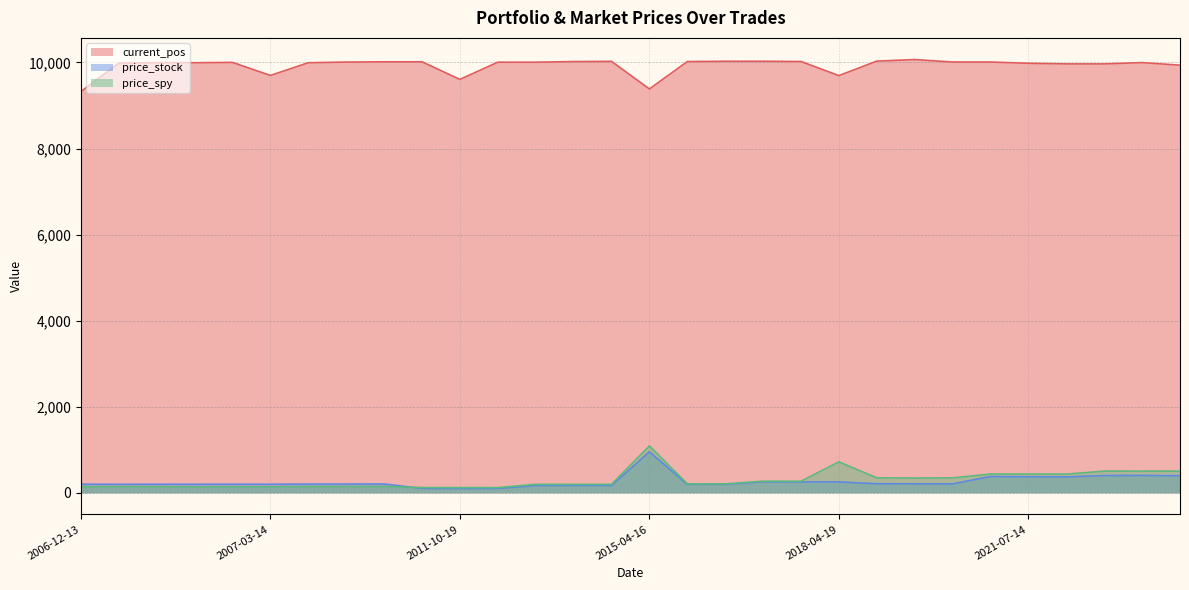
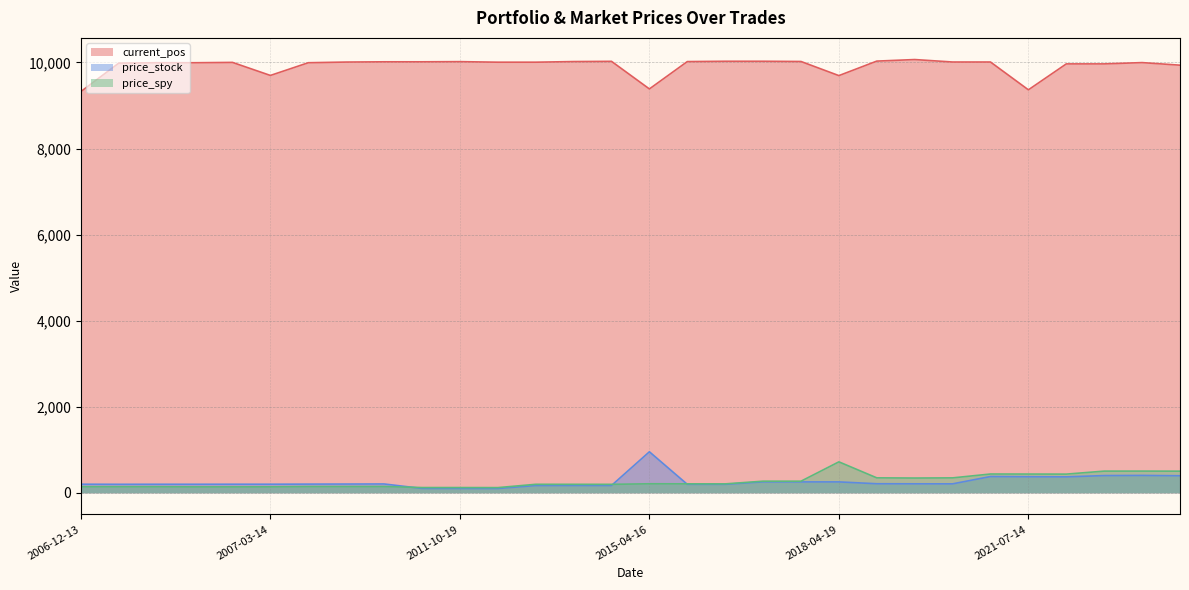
current_pos, 2011-10-19: 9,600 -> 10,000
price_spy, 2015-04-16: 1,100 -> 200
current_pos, 2021-07-14: 10,000 -> 9,400
